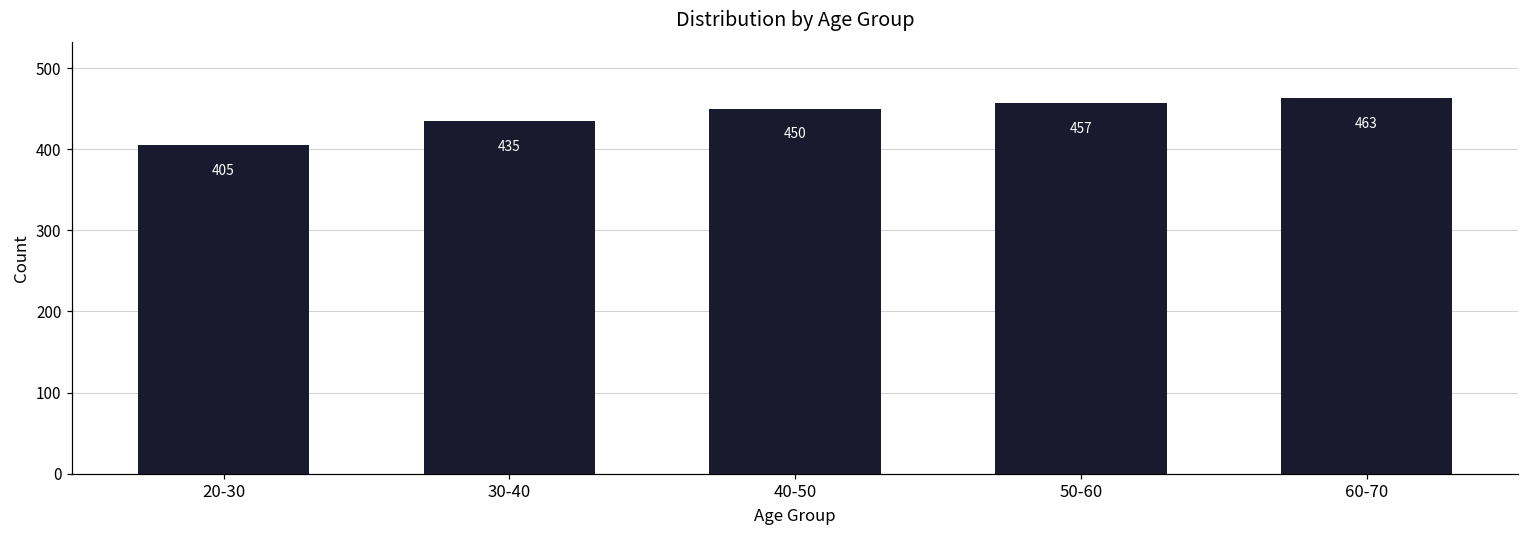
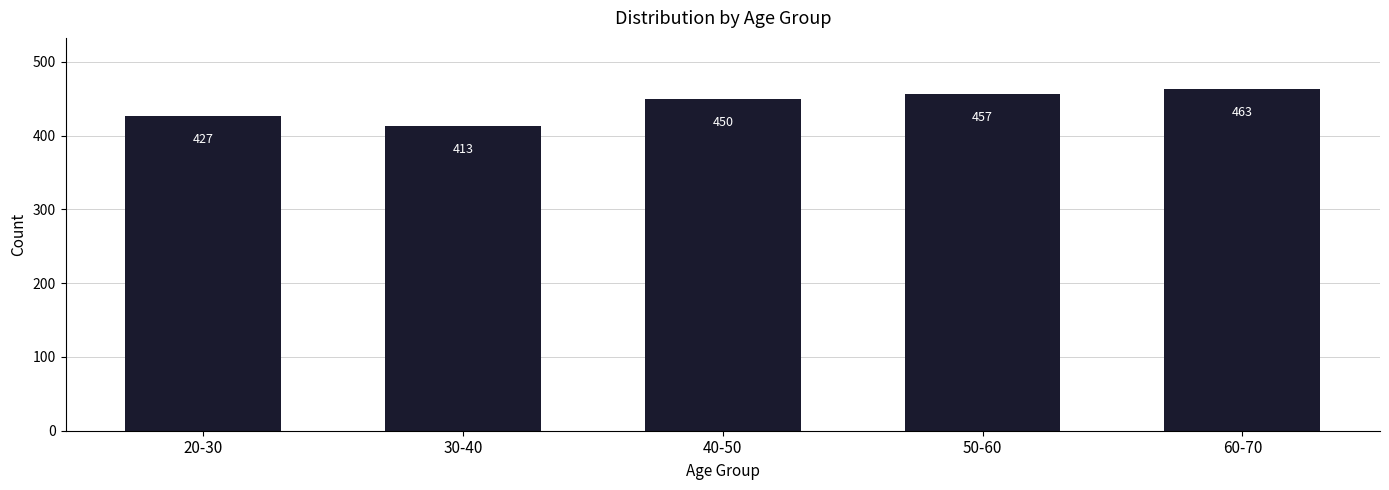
20-30: 405 -> 427
30-40: 435 -> 413
